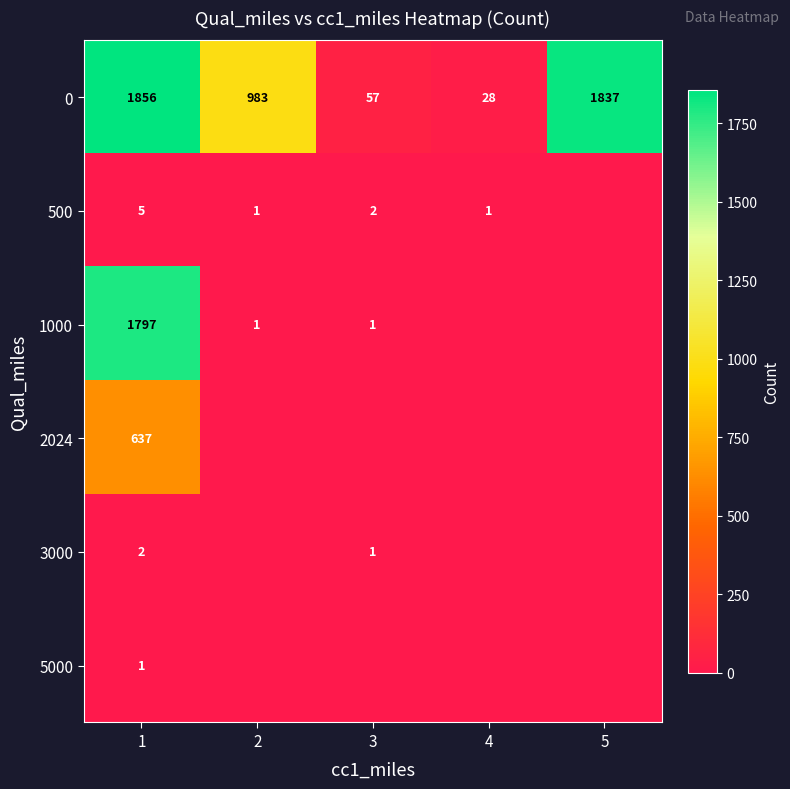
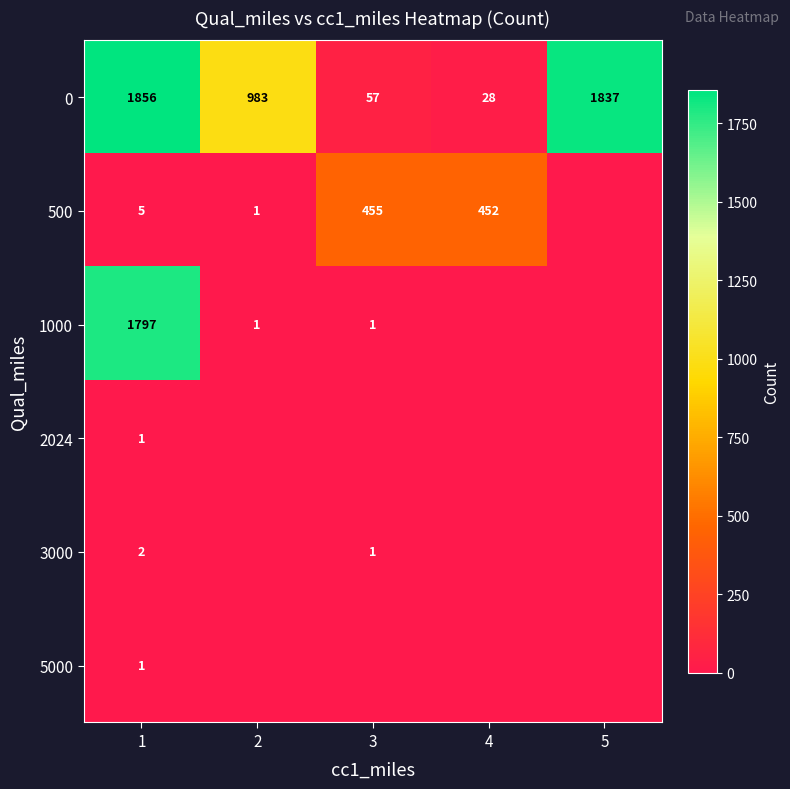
500, 3: 2 -> 455
500, 4: 1 -> 452
2024, 1: 637 -> 1
